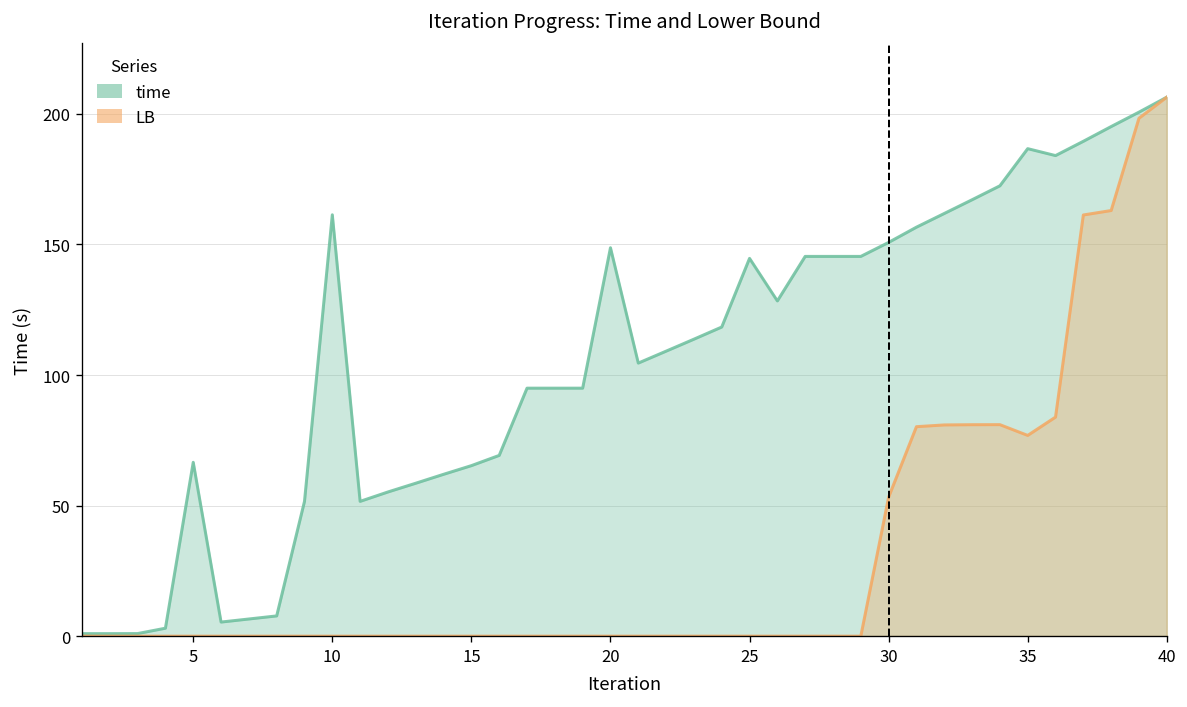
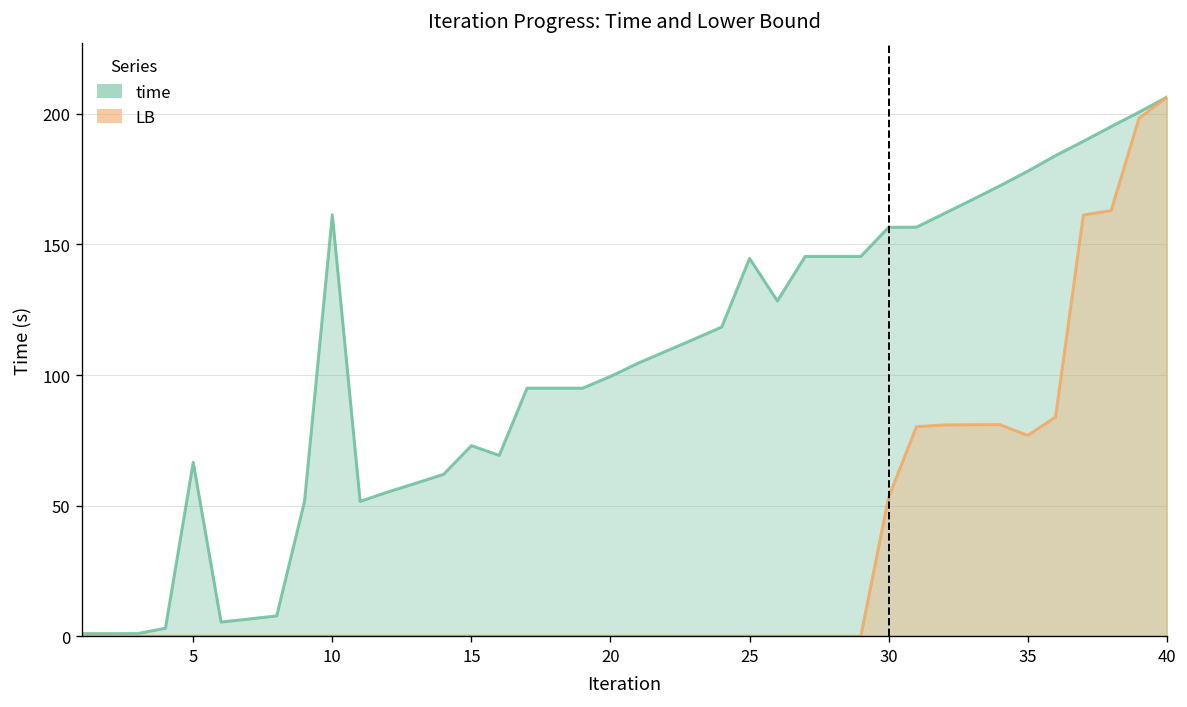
time, 15: 65 -> 73
time, 20: 149 -> 99
time, 30: 151 -> 157
time, 35: 187 -> 178
